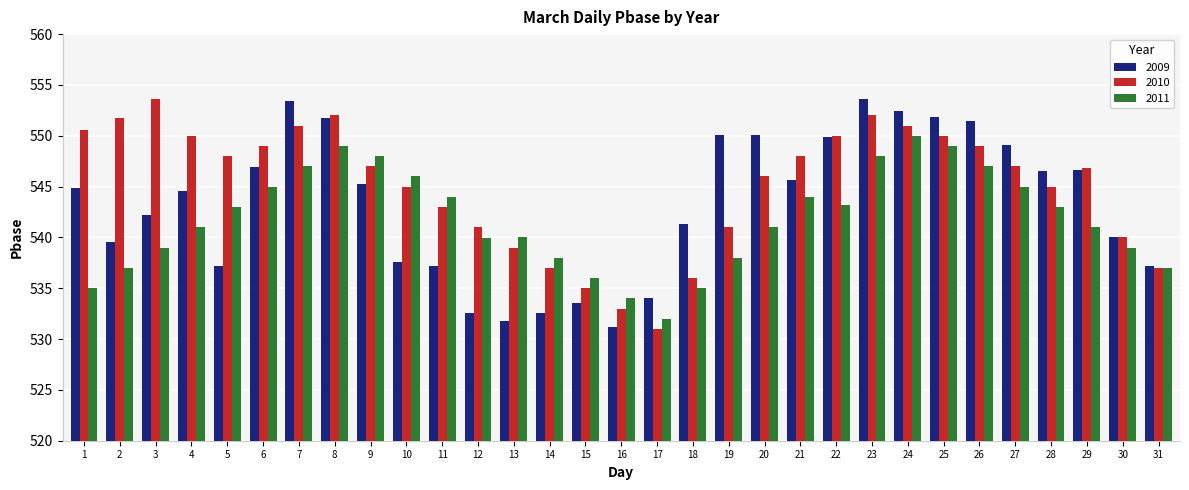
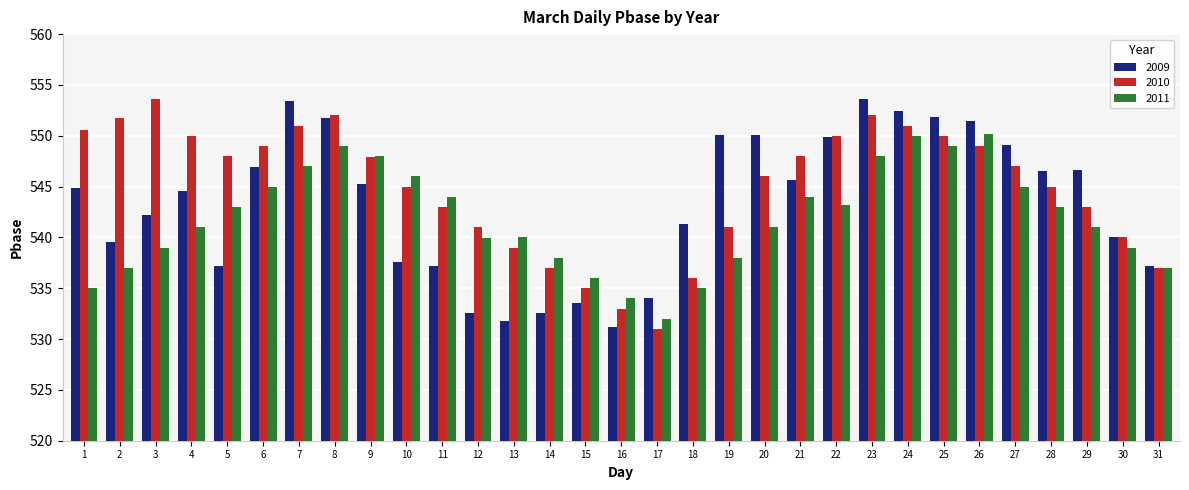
2010, 9: 547.0 -> 547.9
2011, 26: 547.0 -> 550.2
2010, 29: 546.8 -> 543.0
